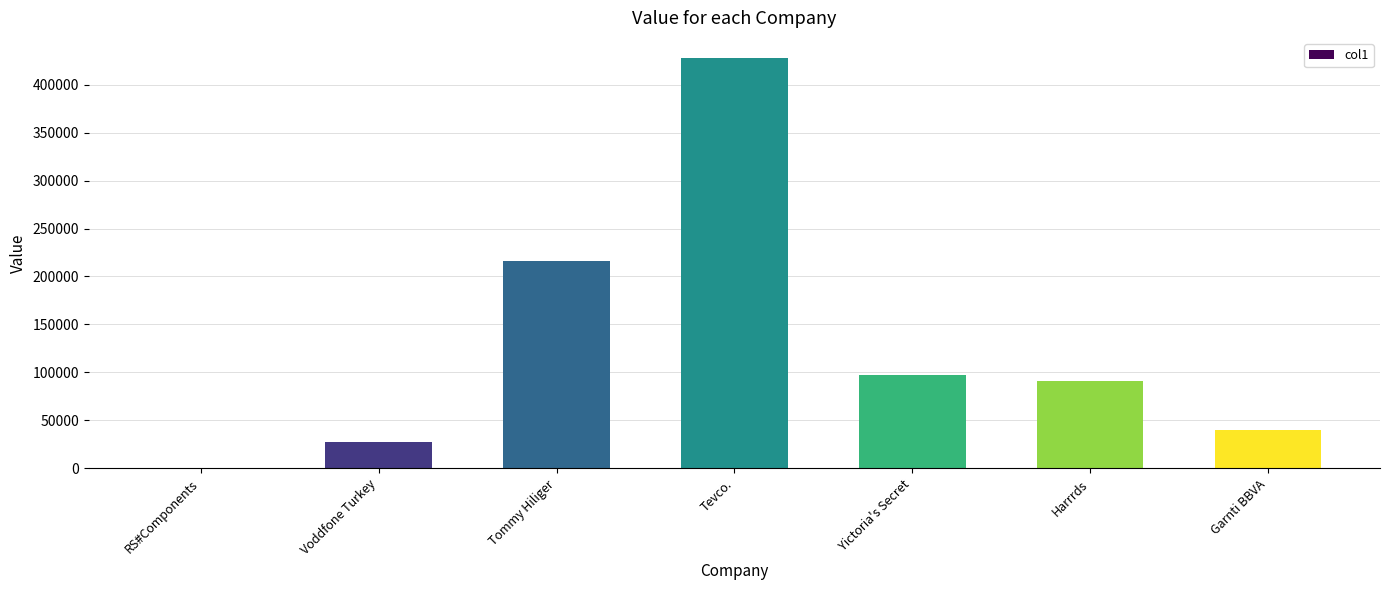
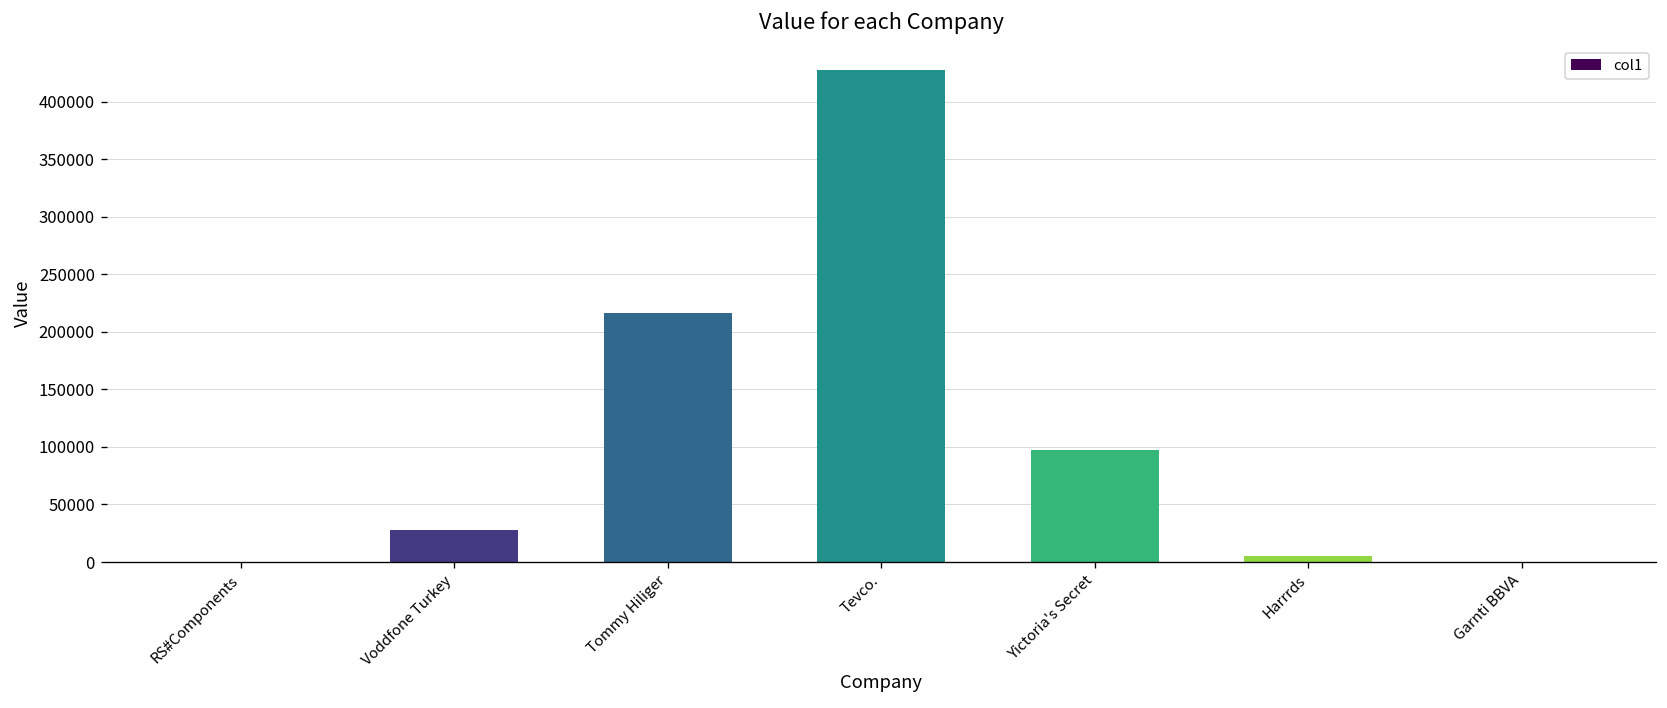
Harrrds: 90000 -> 10000
Garnti BBVA: 40000 -> 0
